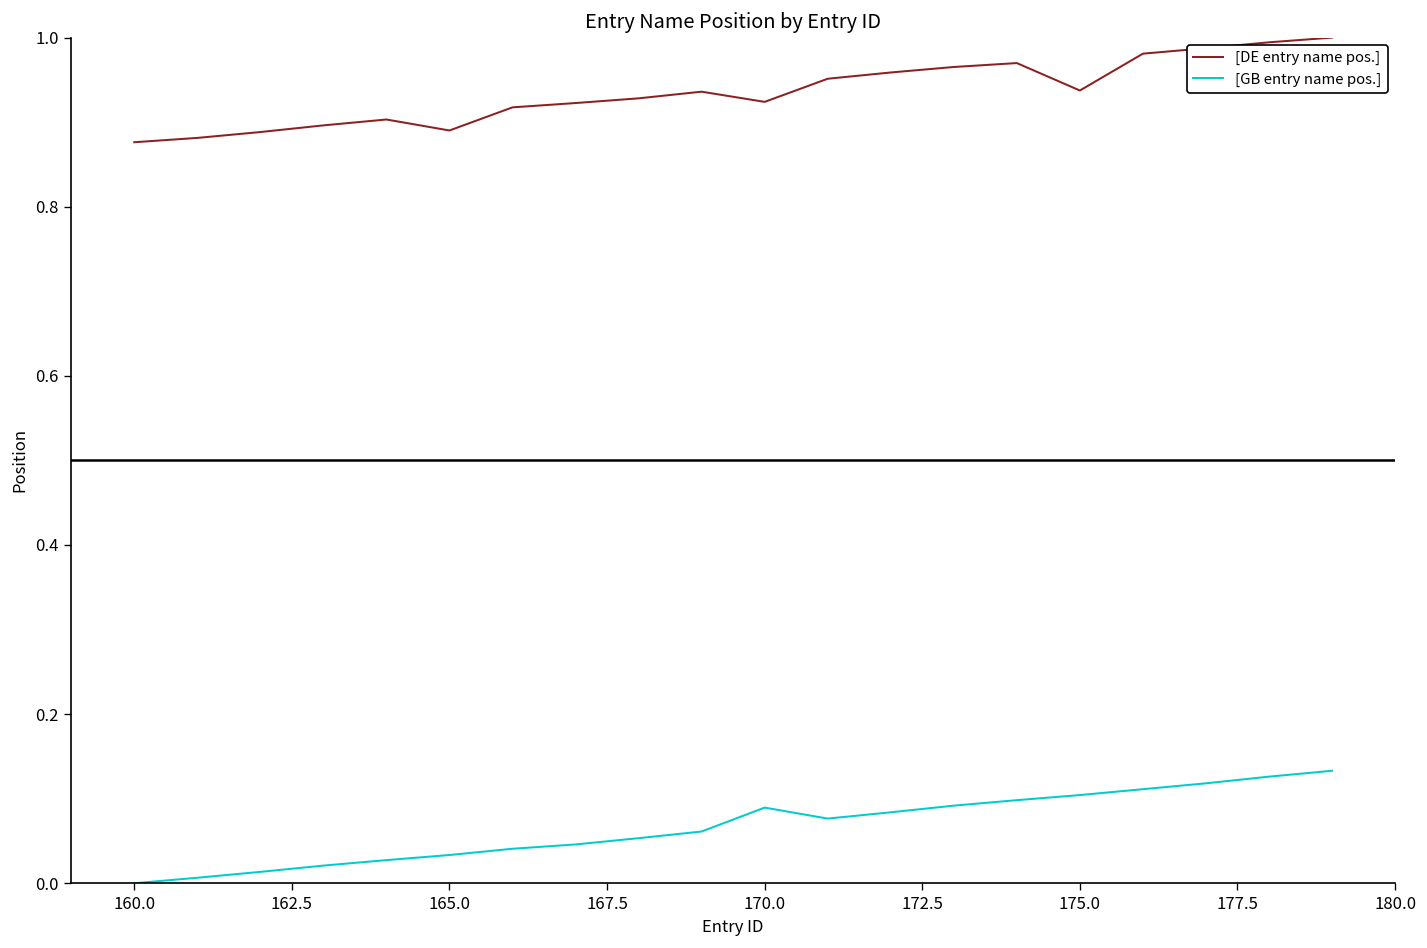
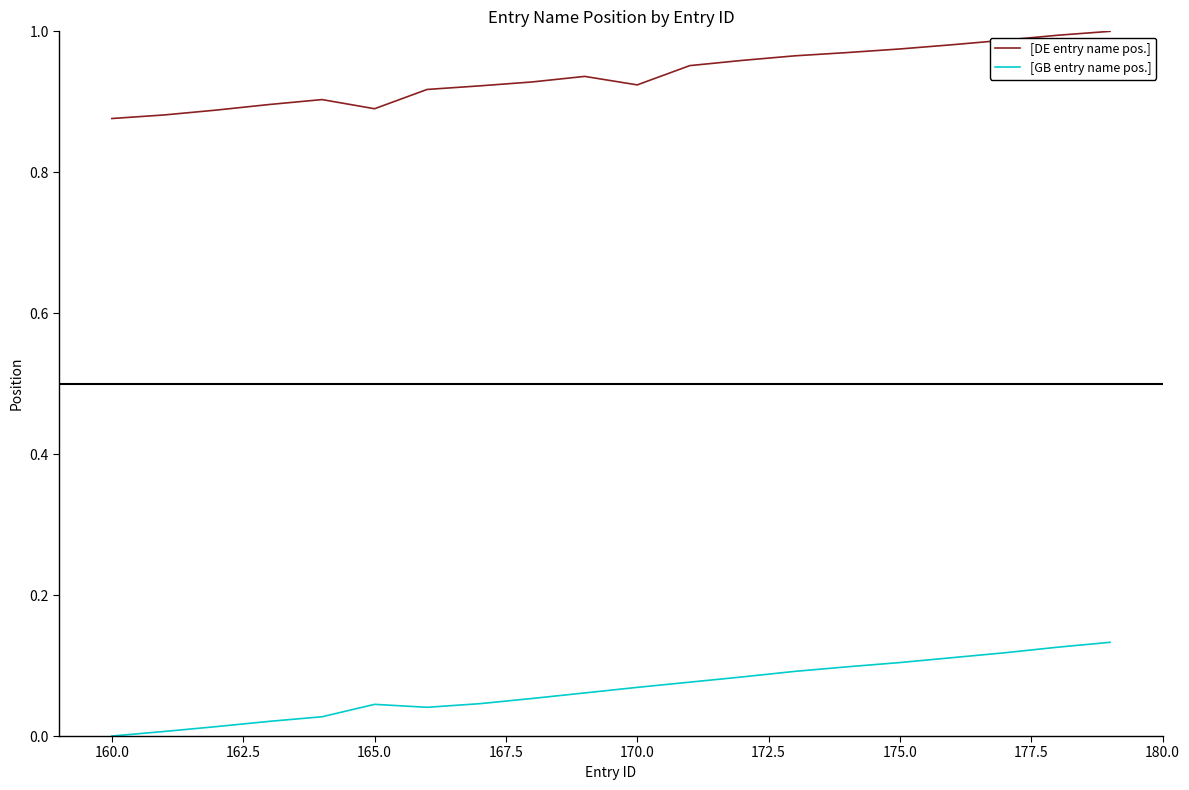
[GB entry name pos.], 165.0: 0.03 -> 0.04
[GB entry name pos.], 170.0: 0.09 -> 0.07
[DE entry name pos.], 175.0: 0.94 -> 0.97
